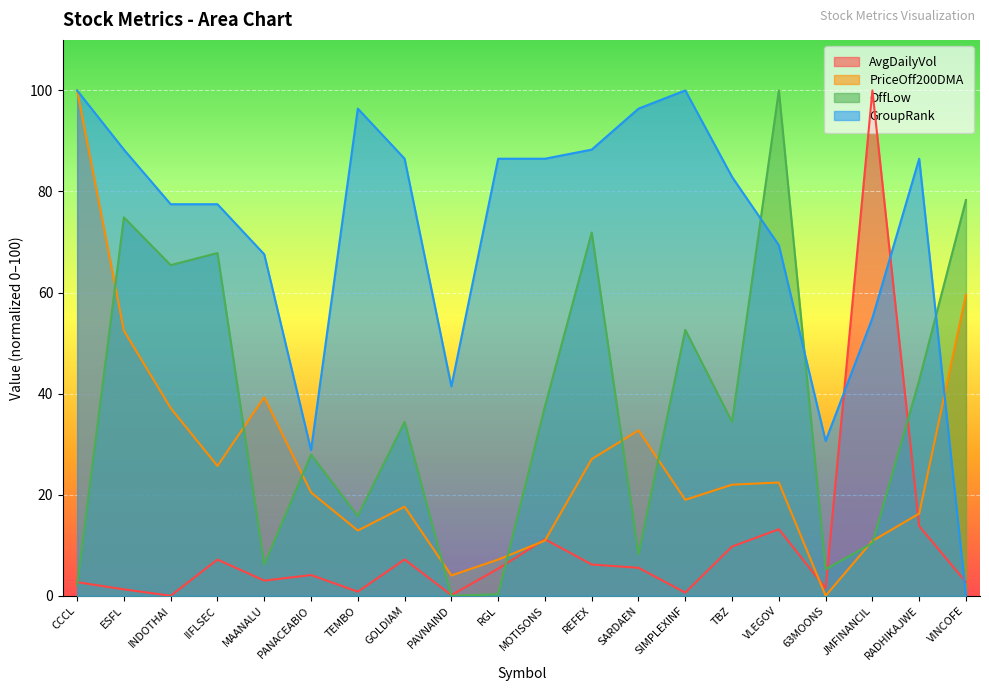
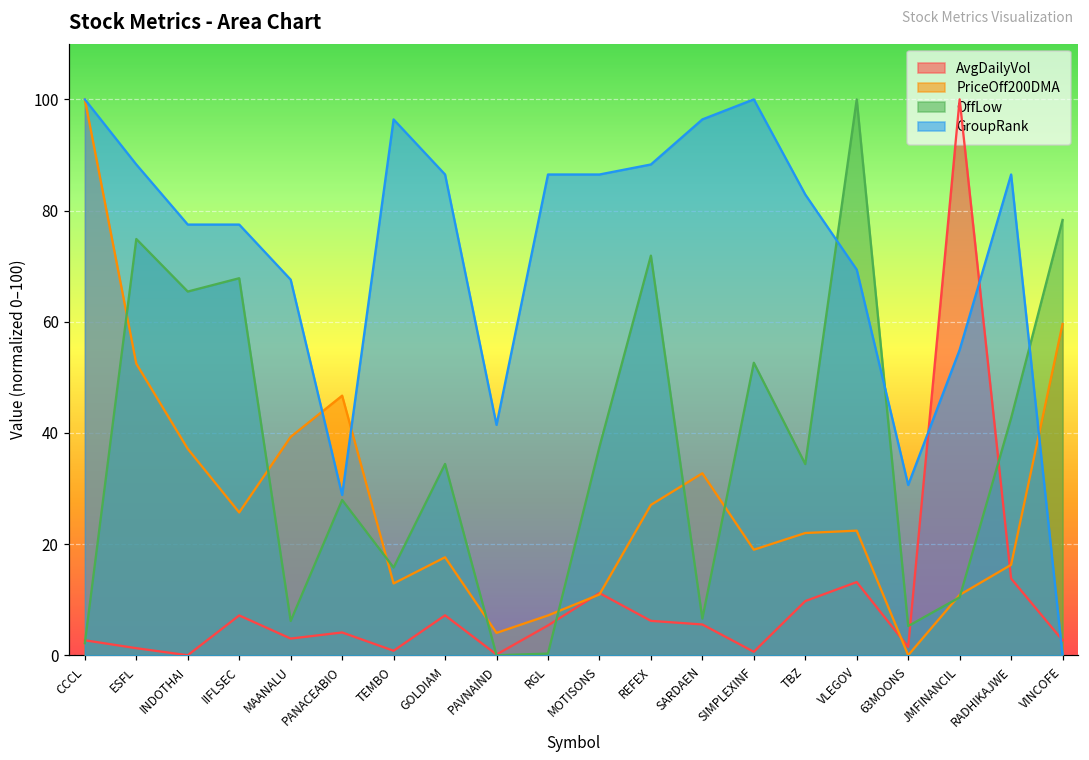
PriceOff200DMA, PANACEABIO: 20 -> 47
OffLow, SARDAEN: 8 -> 7
